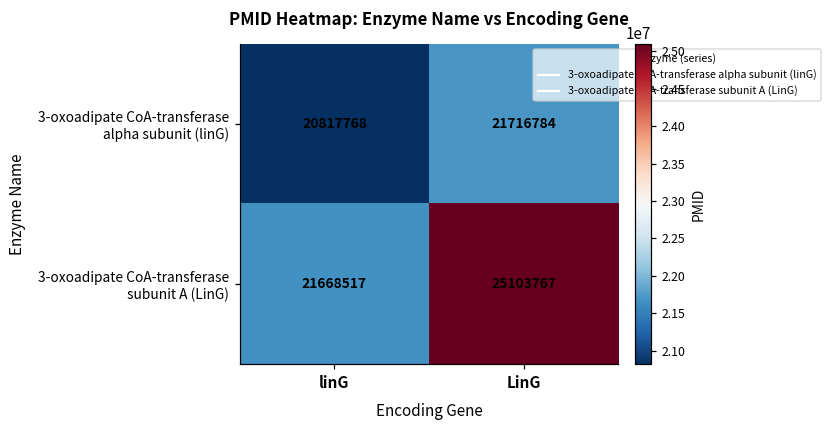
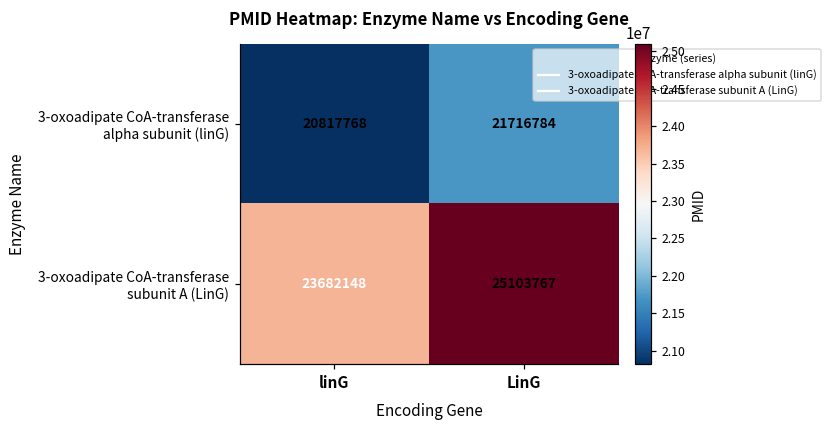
3-oxoadipate CoA-transferase subunit A (LinG), linG: 21668517 -> 23682148
